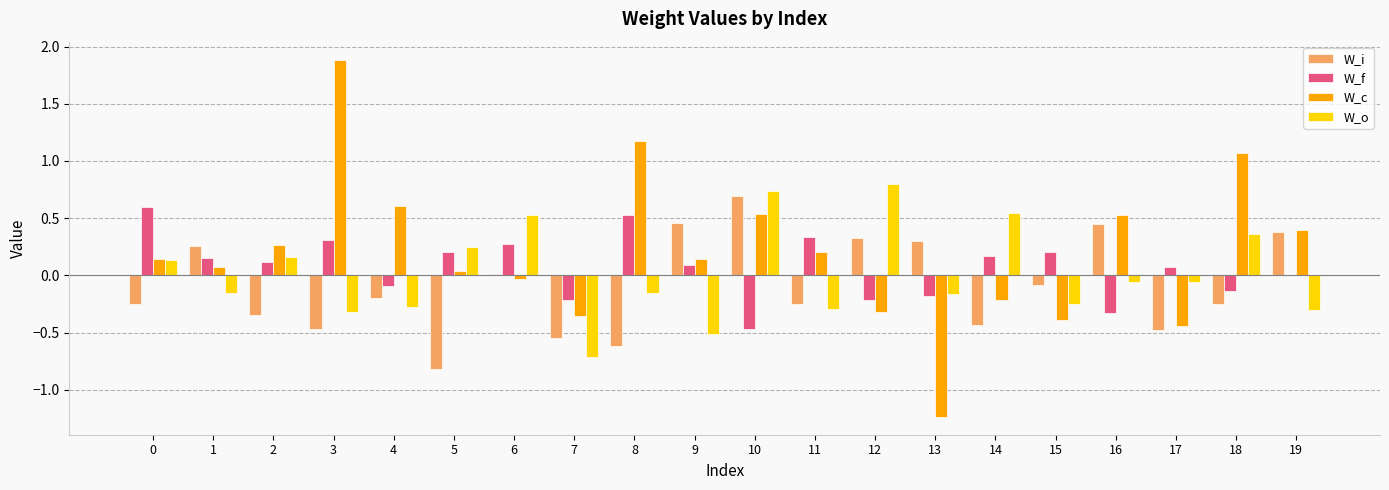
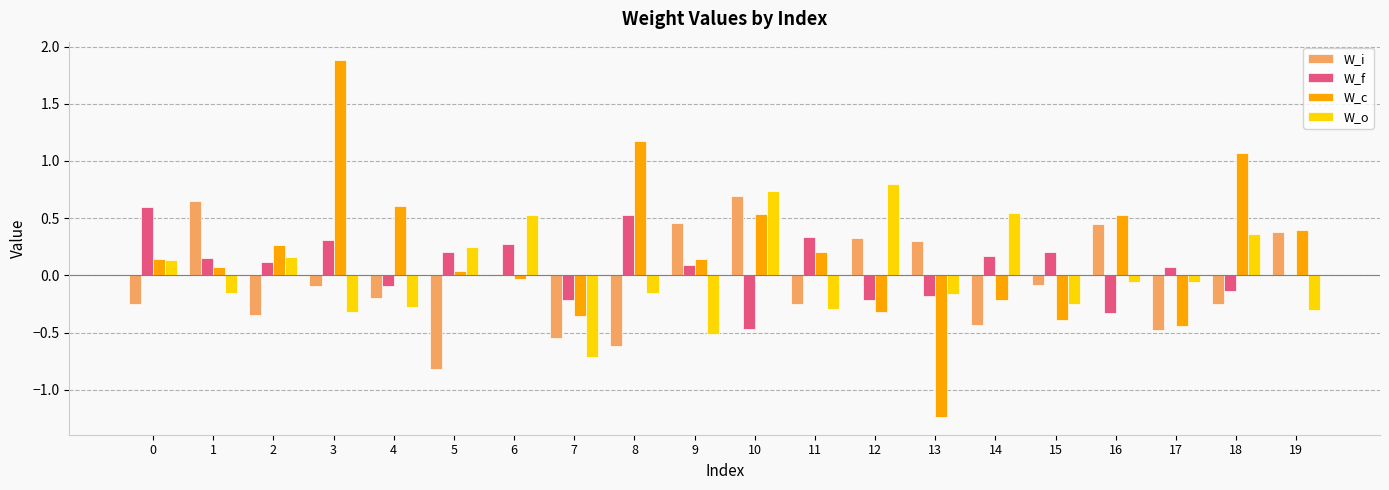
W_i, 1: 0.26 -> 0.65
W_i, 3: -0.47 -> -0.09
